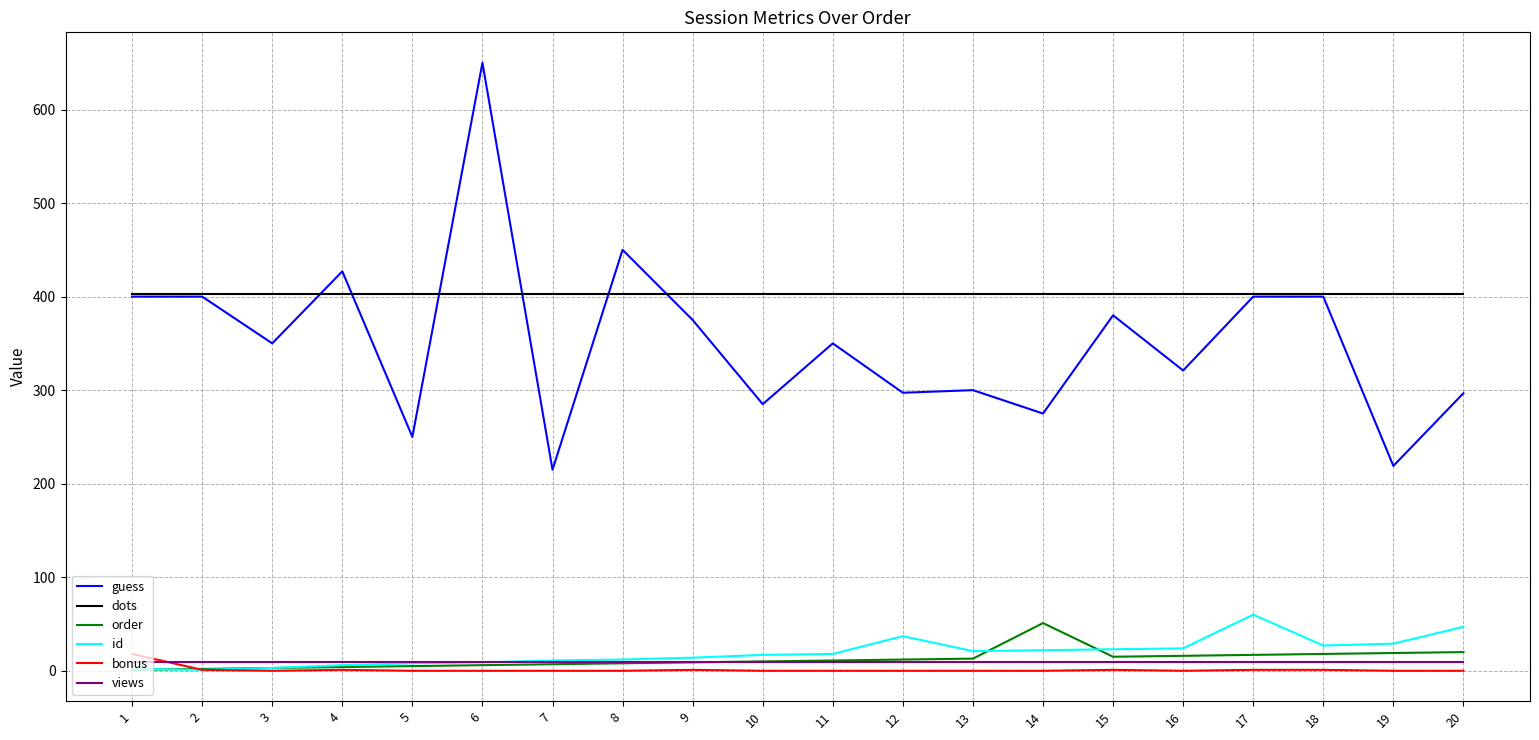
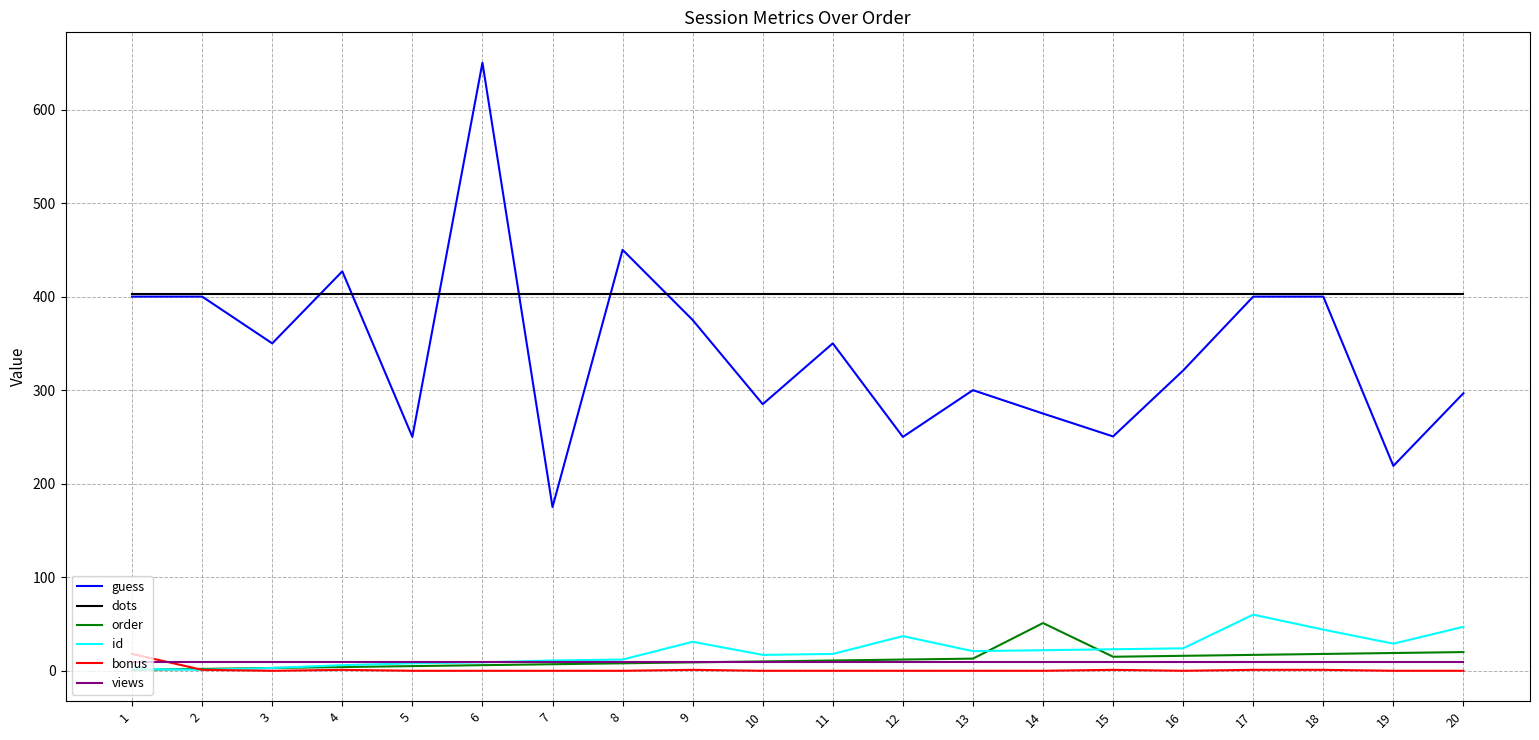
guess, 7: 210 -> 180
id, 9: 10 -> 30
guess, 12: 300 -> 250
guess, 15: 380 -> 250
id, 18: 30 -> 40
